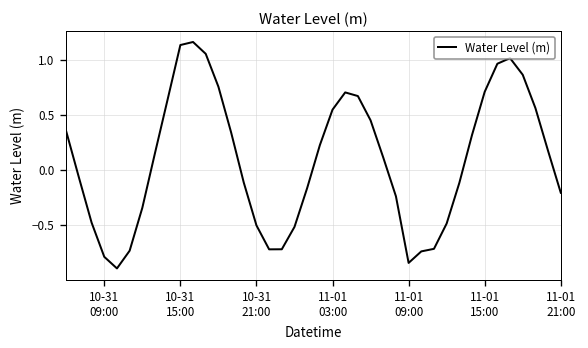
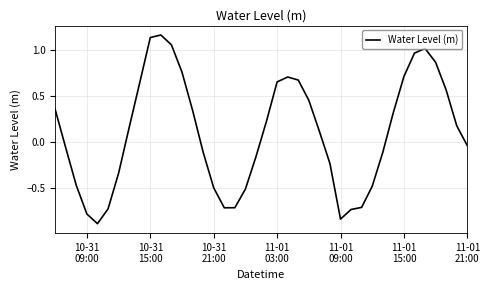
11-01 03:00: 0.5 -> 0.7
11-01 21:00: -0.2 -> 0.0
